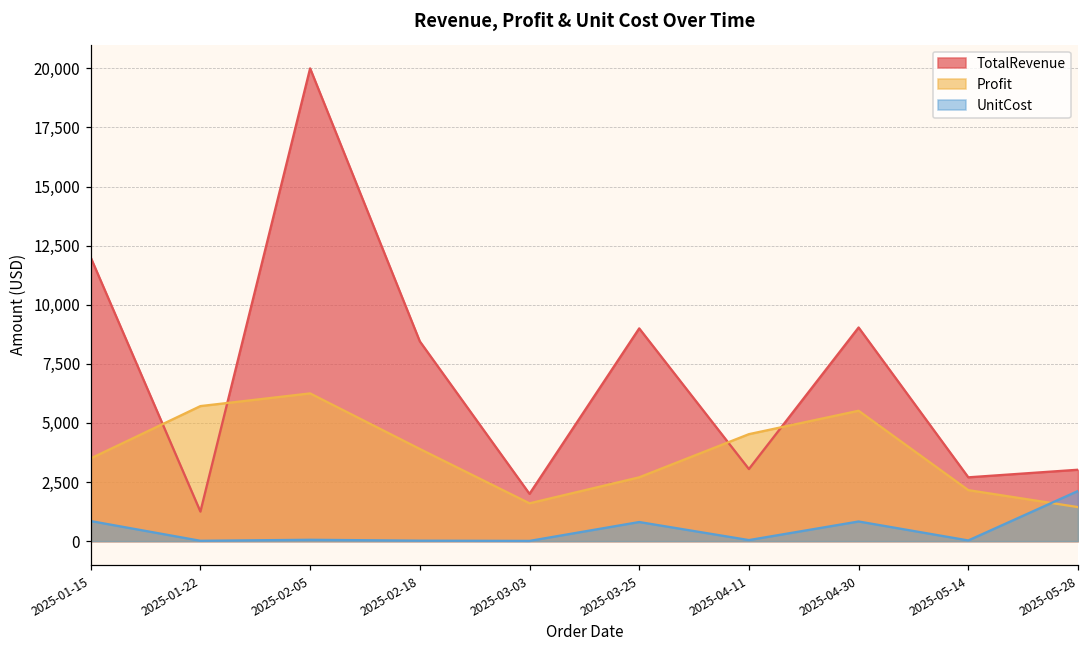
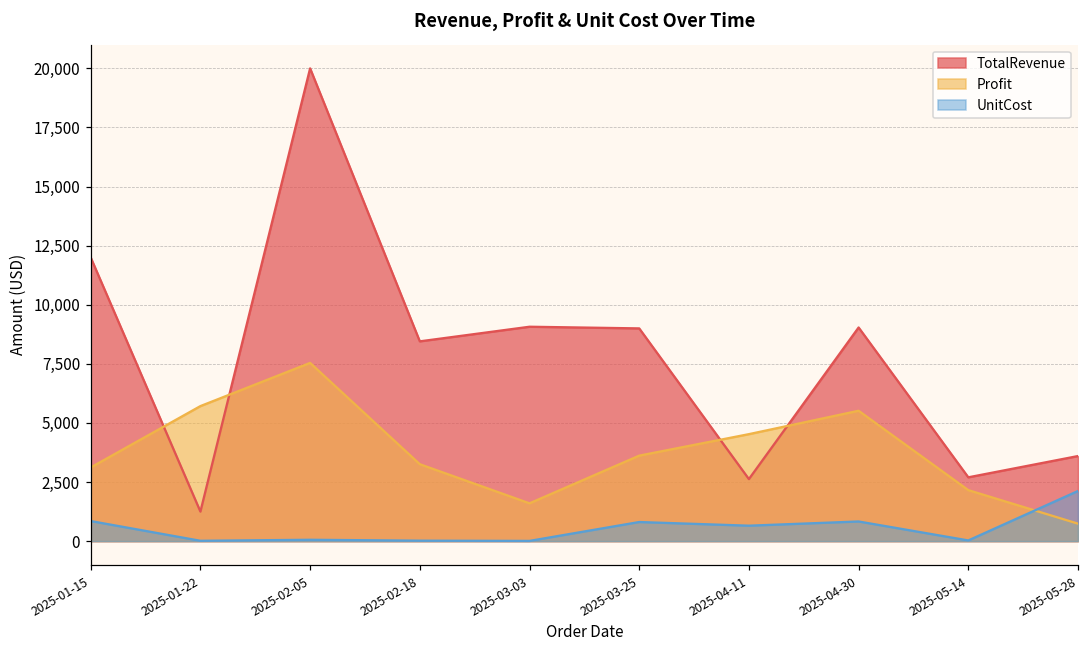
Profit, 2025-01-15: 3,500 -> 3,100
Profit, 2025-02-05: 6,300 -> 7,500
Profit, 2025-02-18: 3,900 -> 3,300
TotalRevenue, 2025-03-03: 2,000 -> 9,100
Profit, 2025-03-25: 2,700 -> 3,600
TotalRevenue, 2025-04-11: 3,100 -> 2,600
UnitCost, 2025-04-11: 0 -> 700
TotalRevenue, 2025-05-28: 3,000 -> 3,600
Profit, 2025-05-28: 1,400 -> 700
